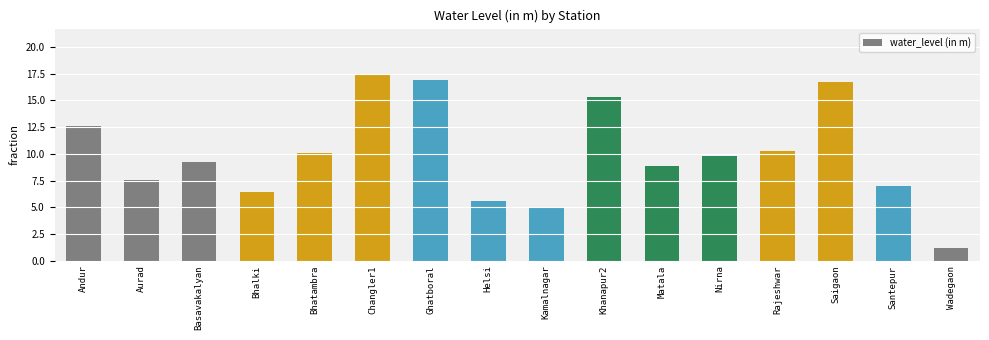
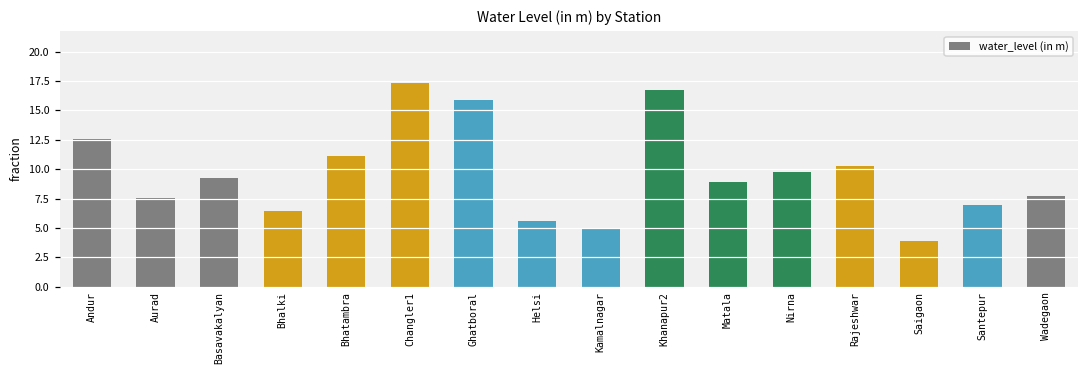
Bhatambra: 10.1 -> 11.1
Ghatboral: 17.0 -> 15.9
Khanapur2: 15.3 -> 16.7
Saigaon: 16.7 -> 3.9
Wadegaon: 1.2 -> 7.7
